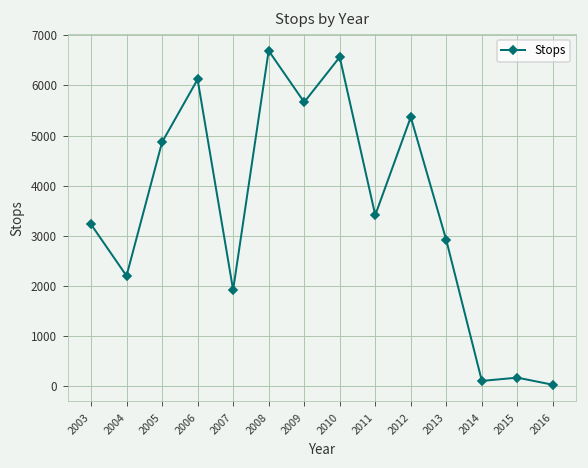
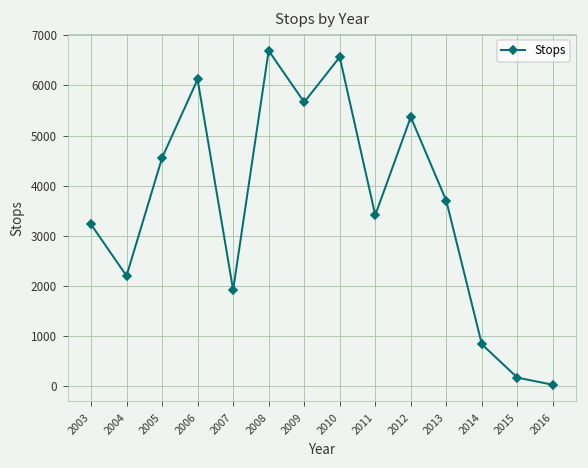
2005: 4900 -> 4600
2013: 2900 -> 3700
2014: 100 -> 800
